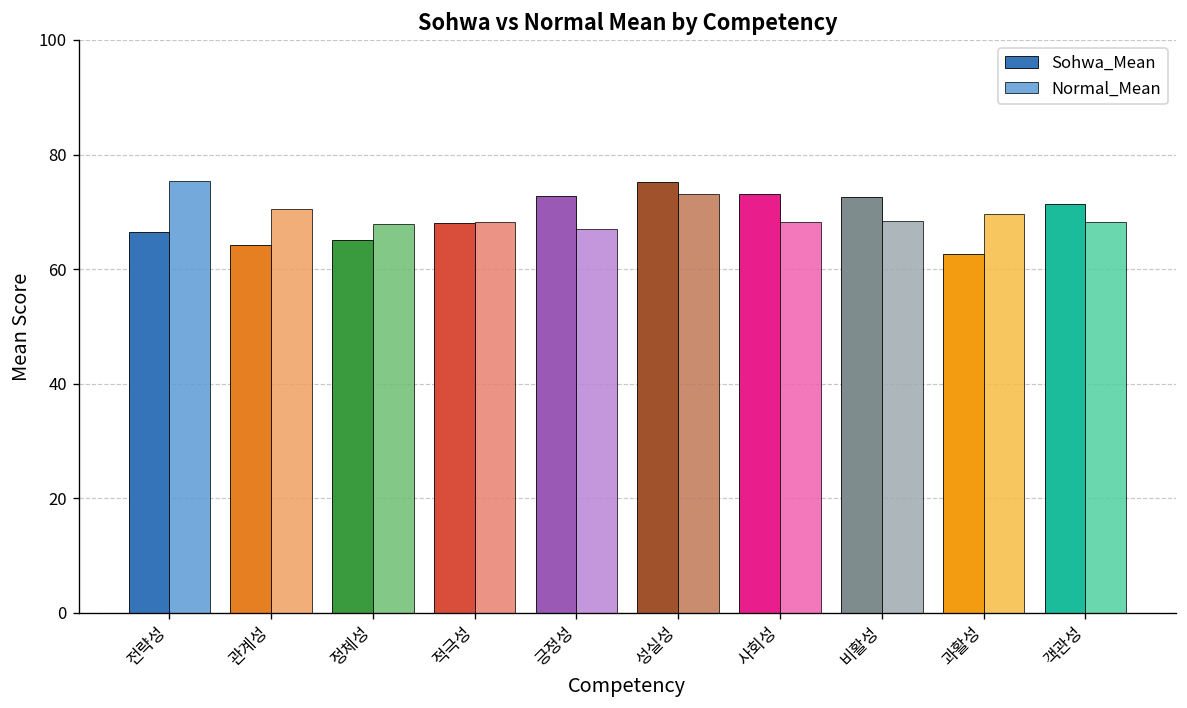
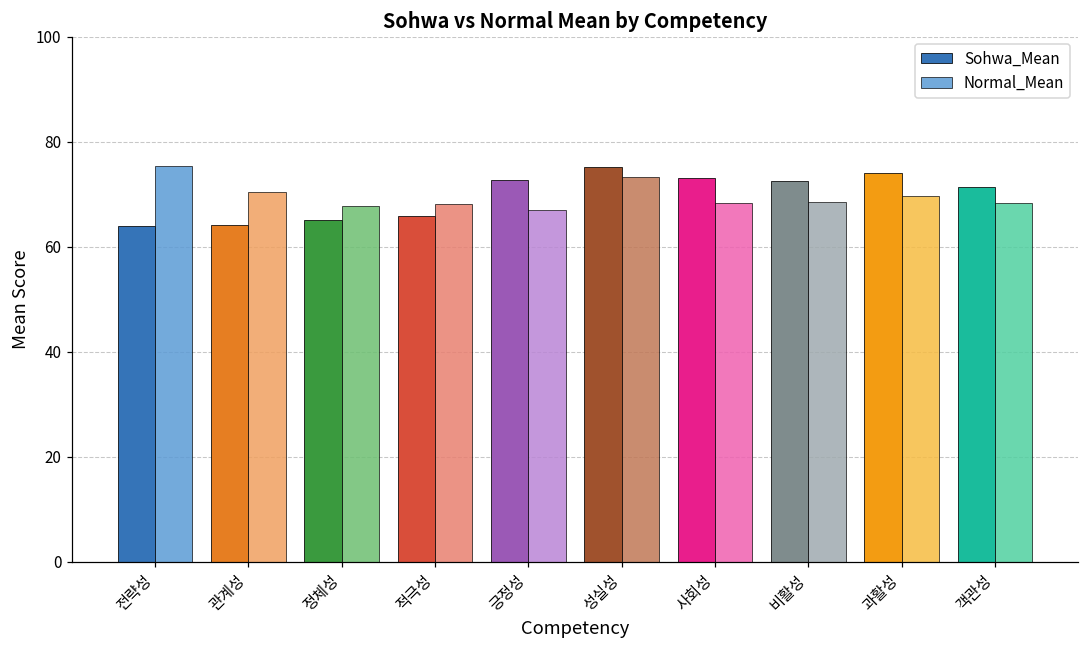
Sohwa_Mean, 전략성: 66 -> 64
Sohwa_Mean, 적극성: 68 -> 66
Sohwa_Mean, 과활성: 63 -> 74
